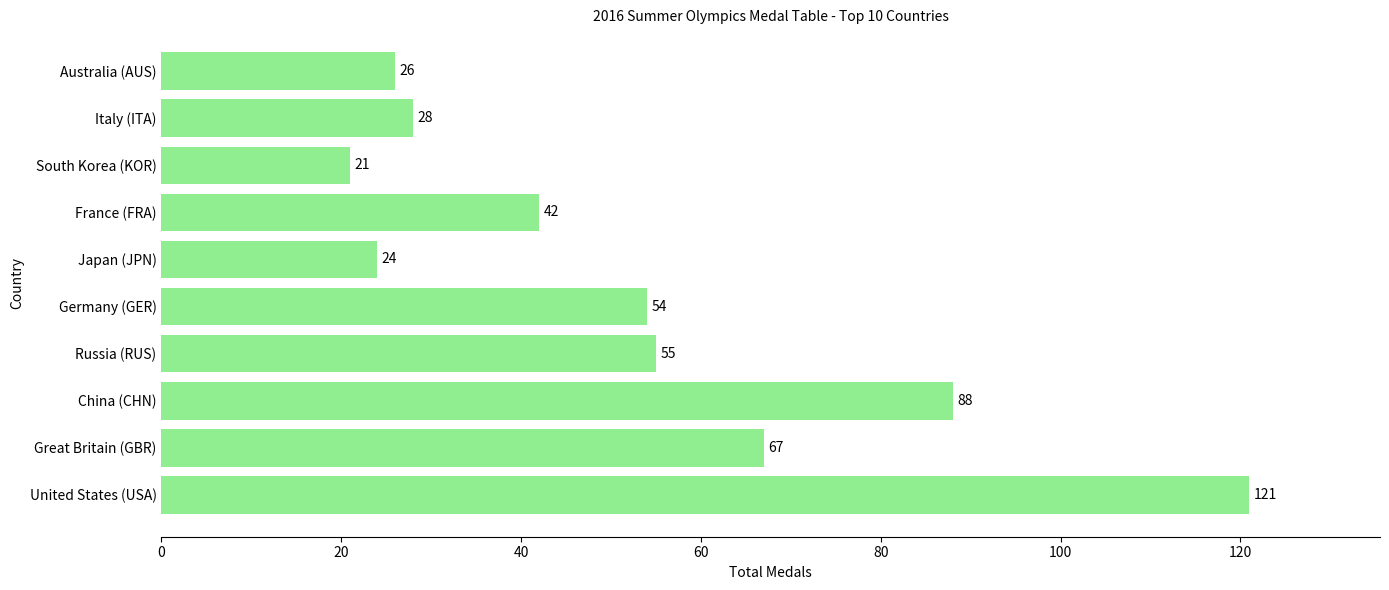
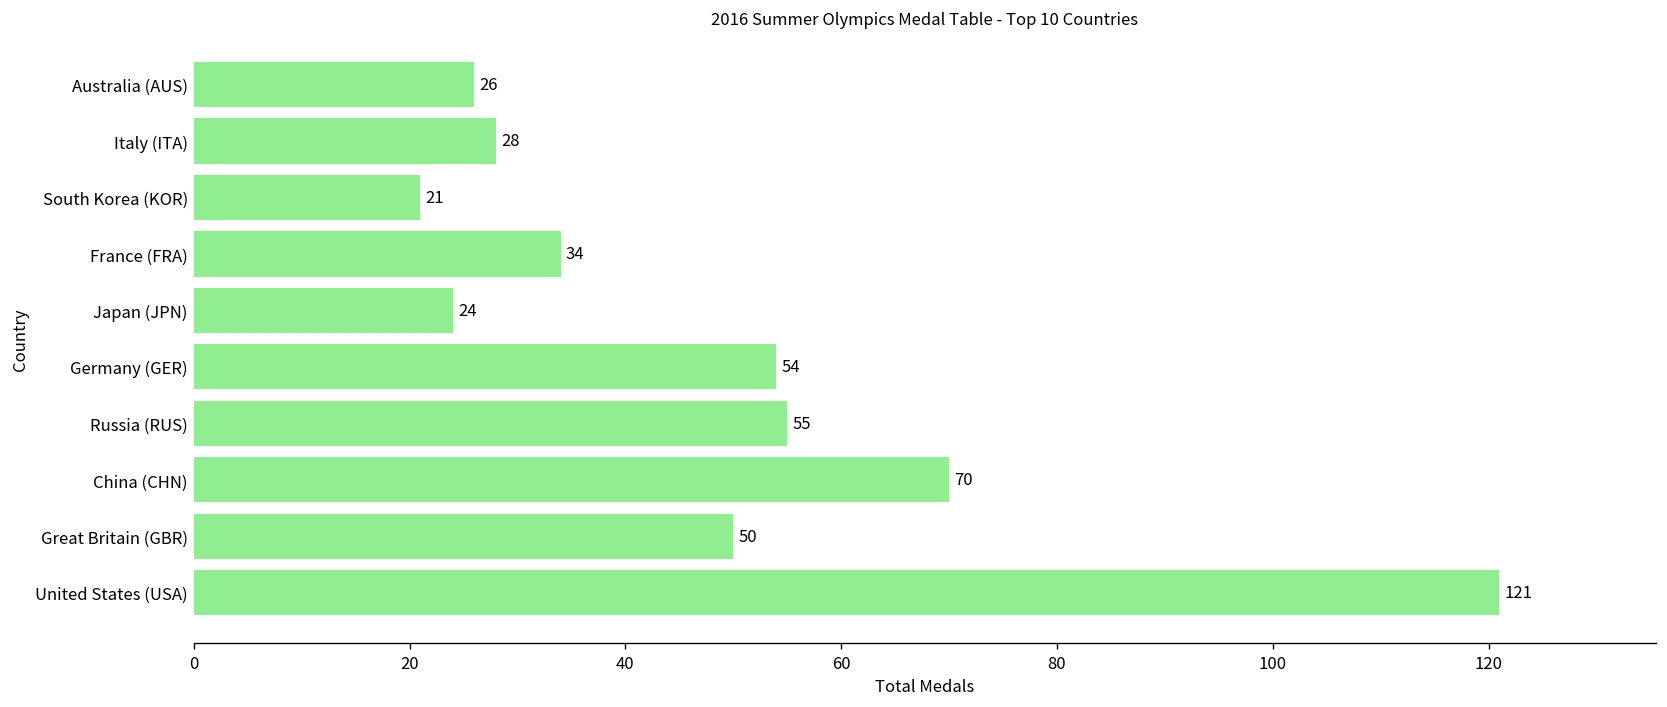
France (FRA): 42 -> 34
China (CHN): 88 -> 70
Great Britain (GBR): 67 -> 50
